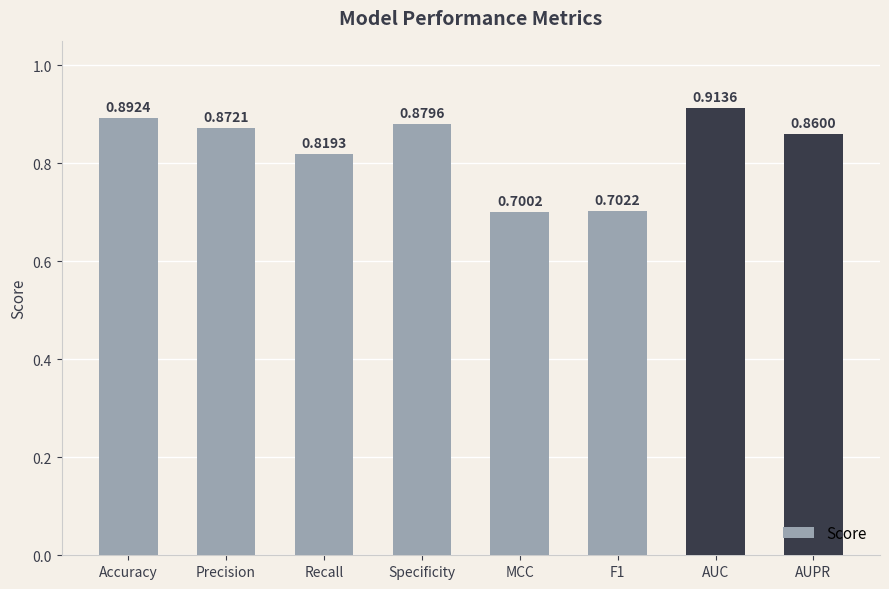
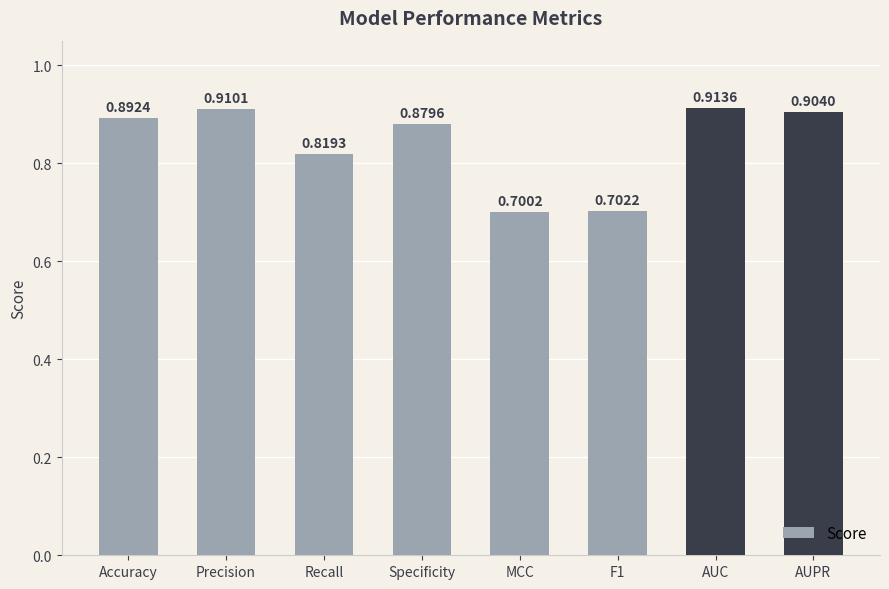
Precision: 0.8721 -> 0.9101
AUPR: 0.8600 -> 0.9040
